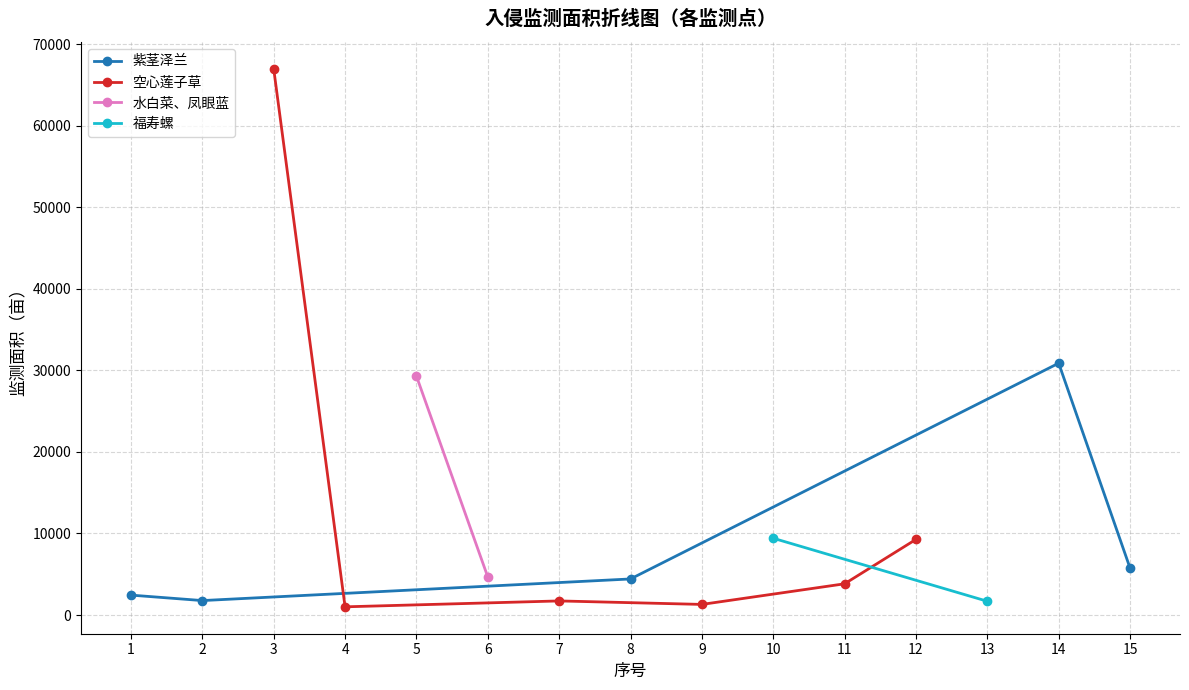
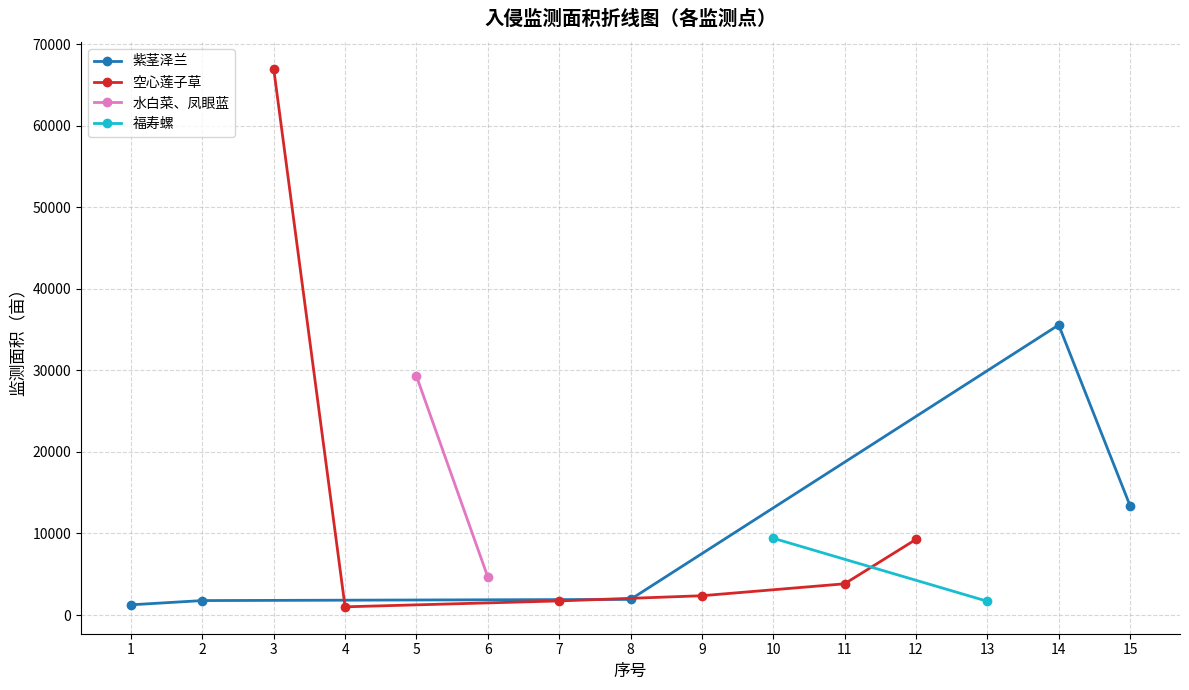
紫茎泽兰, 1: 2000 -> 1000
紫茎泽兰, 8: 4000 -> 2000
空心莲子草, 9: 1000 -> 2000
紫茎泽兰, 14: 31000 -> 36000
紫茎泽兰, 15: 6000 -> 13000
